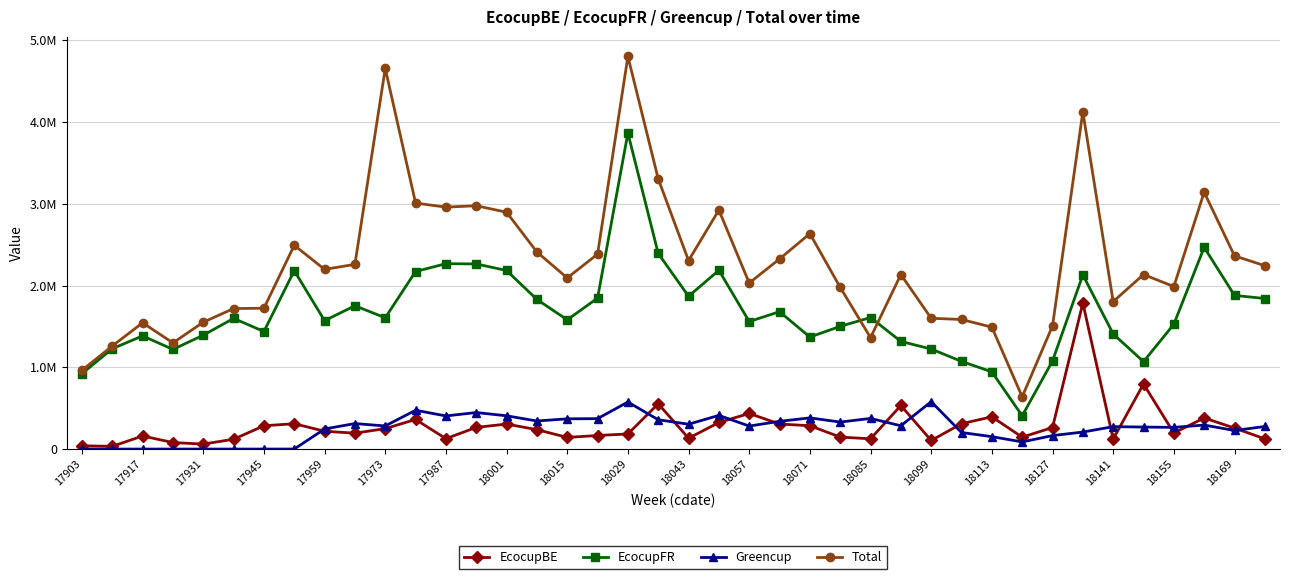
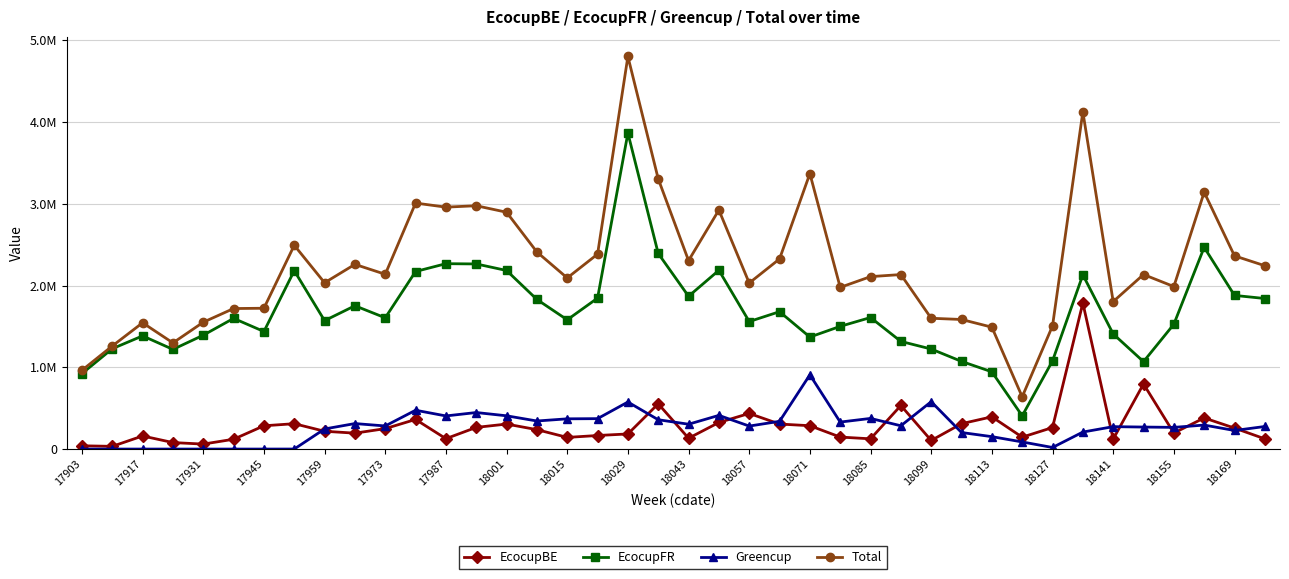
Total, 17959: 2200000 -> 2000000
Total, 17973: 4700000 -> 2100000
Greencup, 18071: 400000 -> 900000
Total, 18071: 2600000 -> 3400000
Total, 18085: 1400000 -> 2100000
Greencup, 18127: 200000 -> 0
